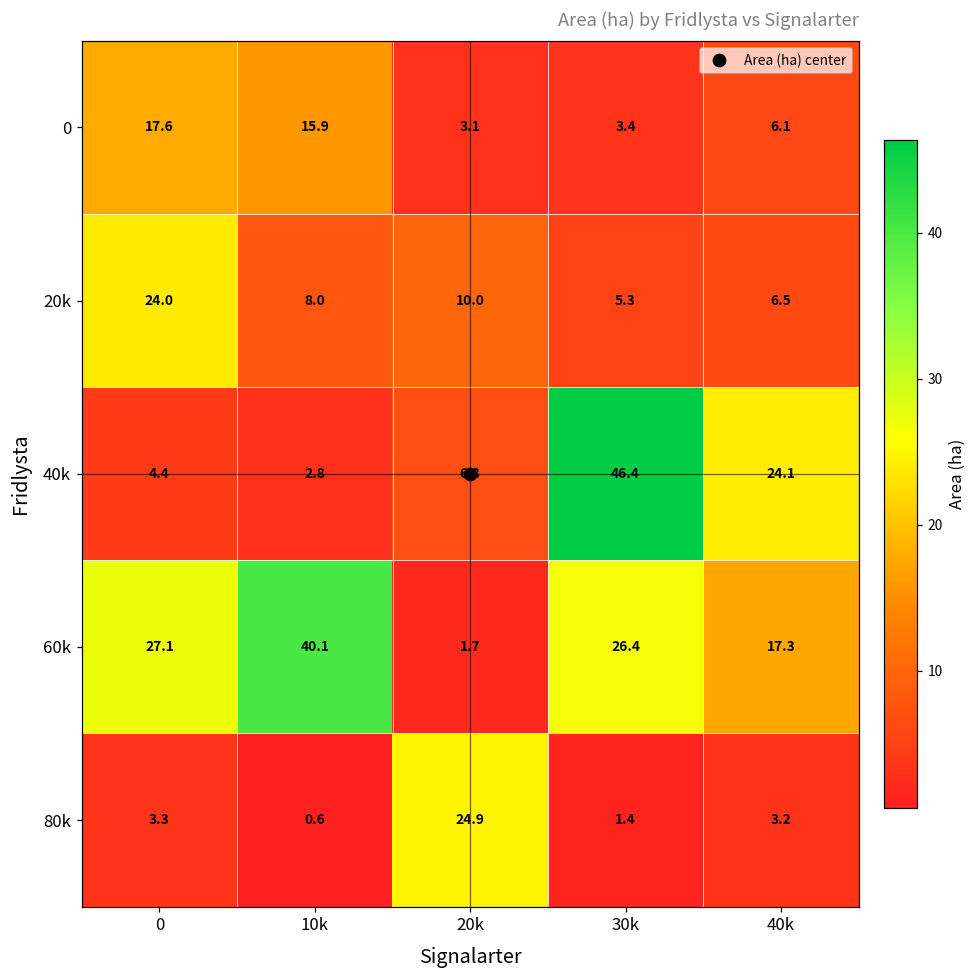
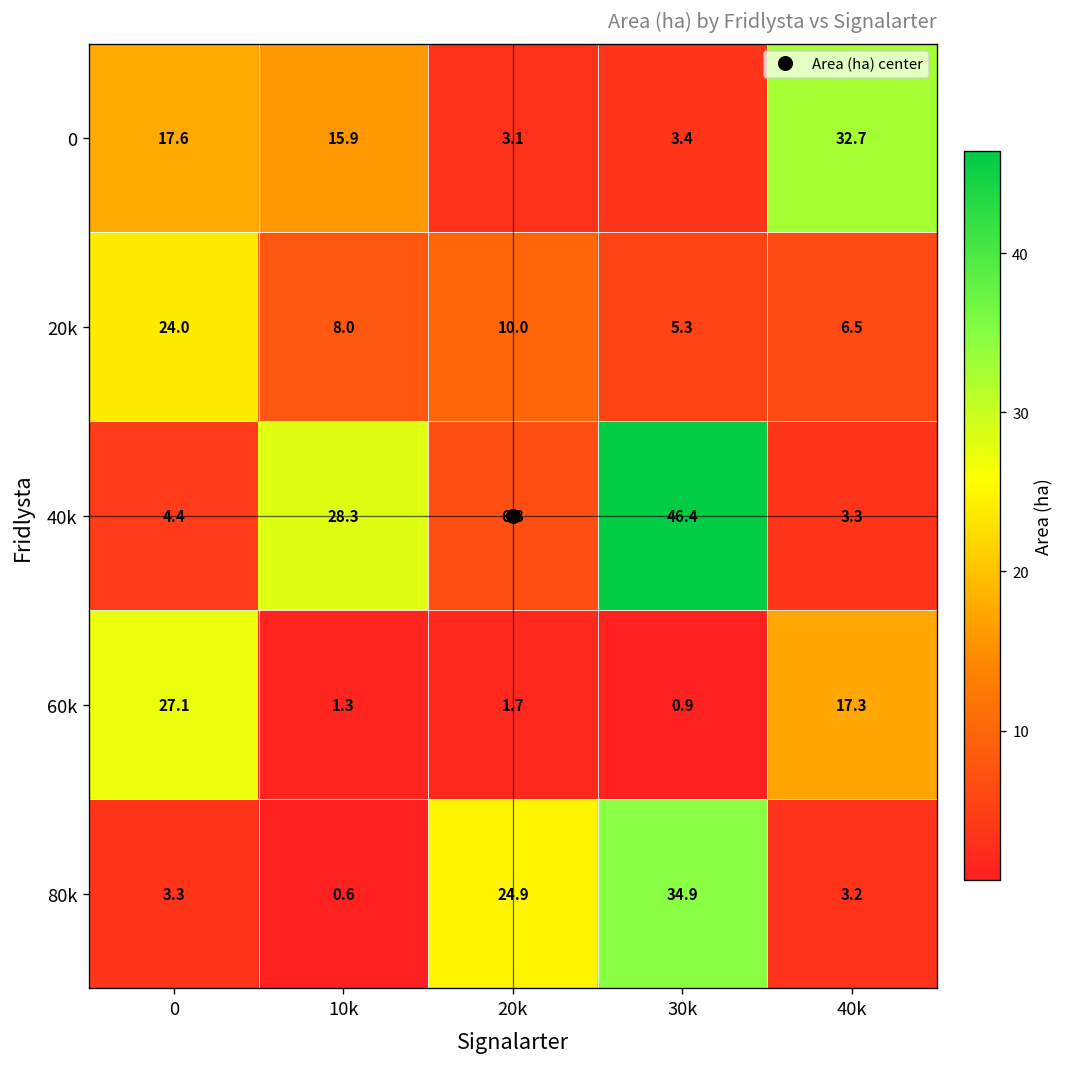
0, 40k: 6.1 -> 32.7
40k, 10k: 2.8 -> 28.3
40k, 40k: 24.1 -> 3.3
60k, 10k: 40.1 -> 1.3
60k, 30k: 26.4 -> 0.9
80k, 30k: 1.4 -> 34.9
